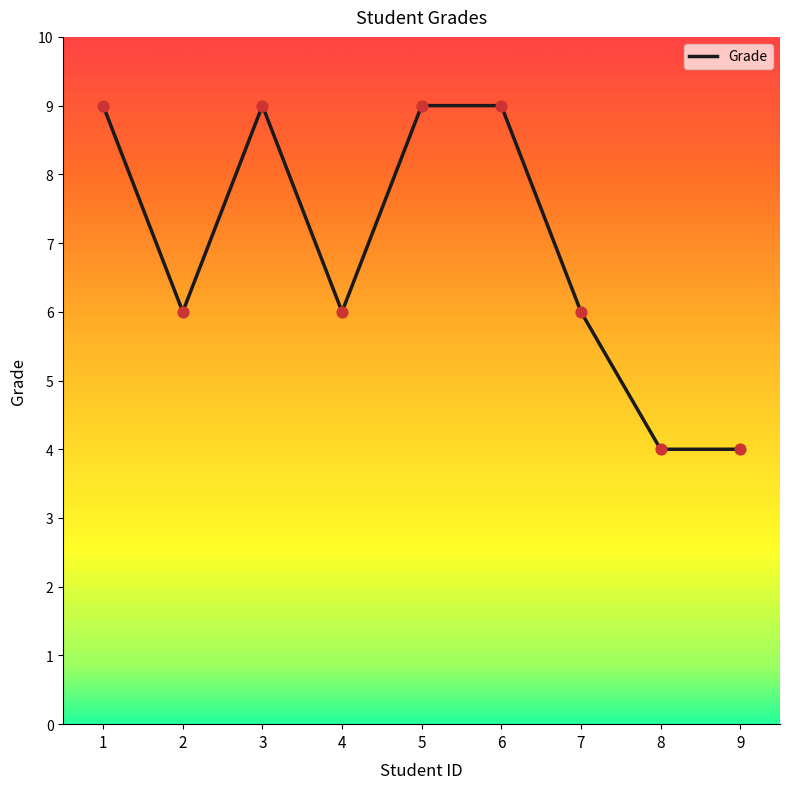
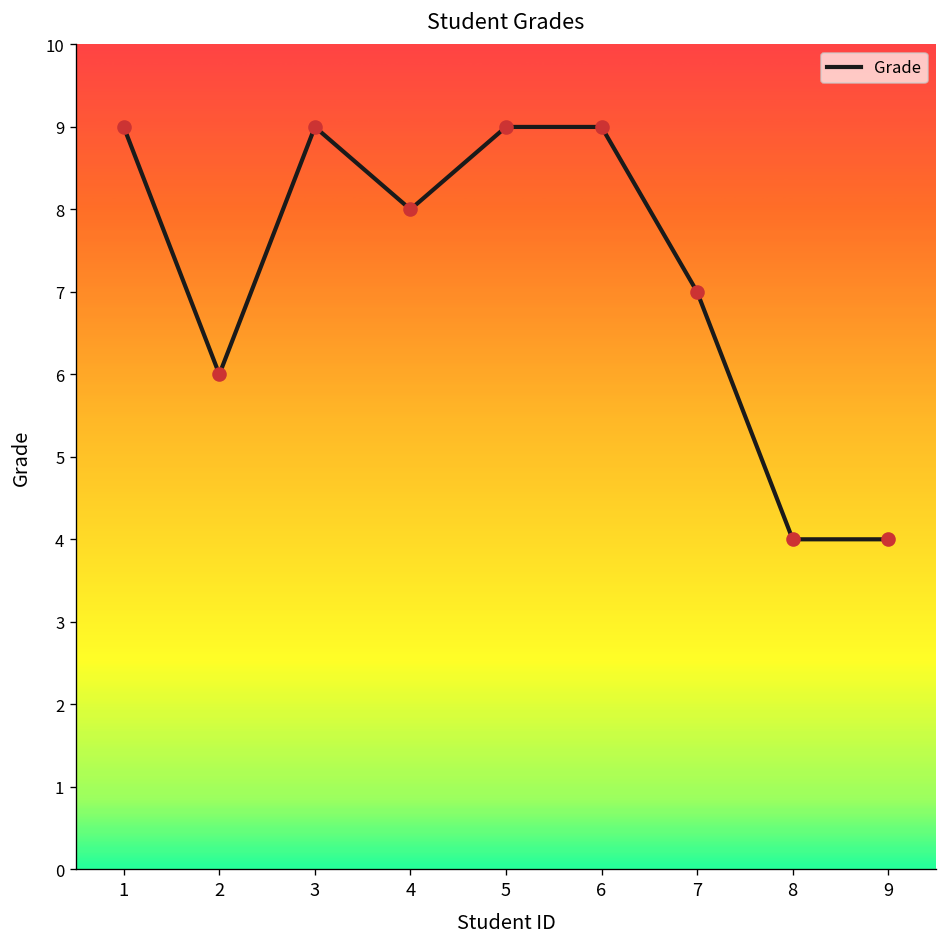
4: 6 -> 8
7: 6 -> 7
